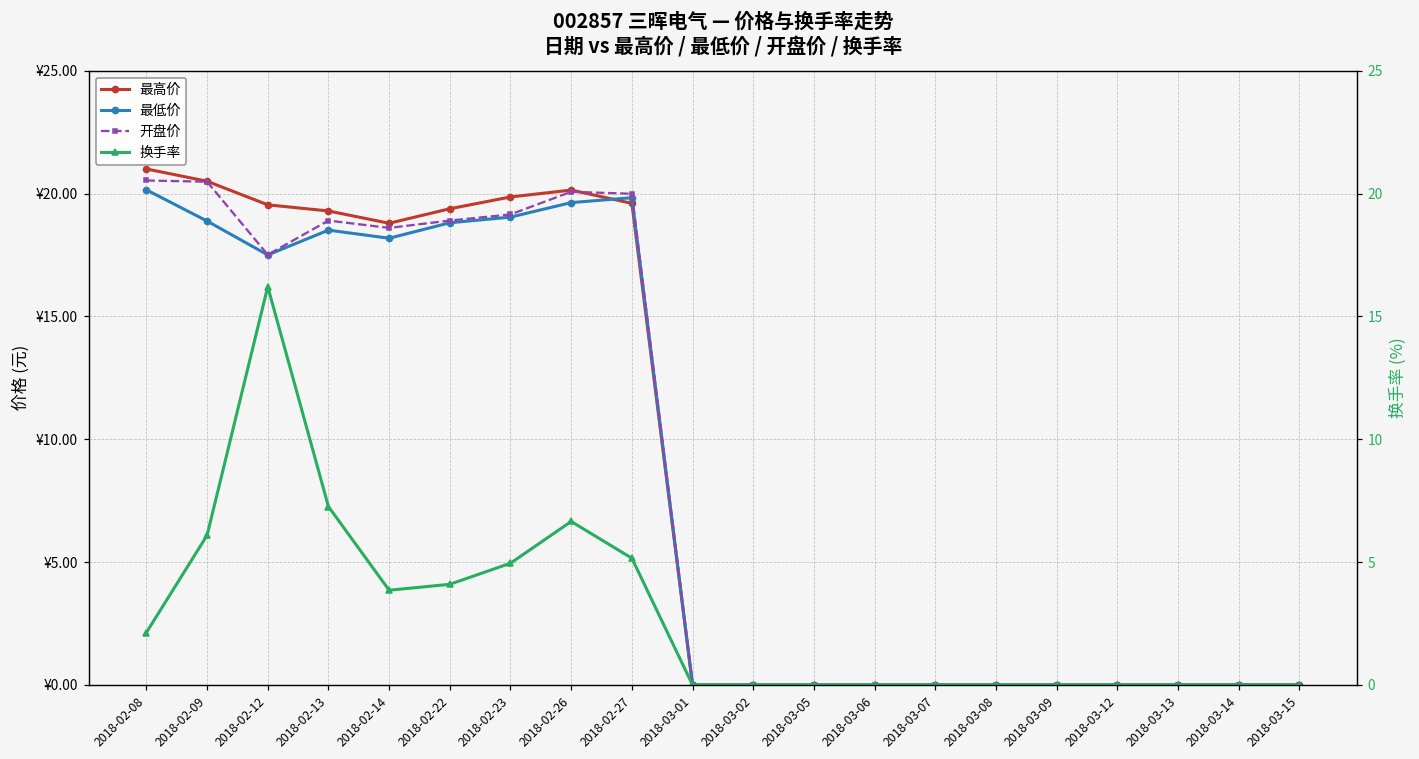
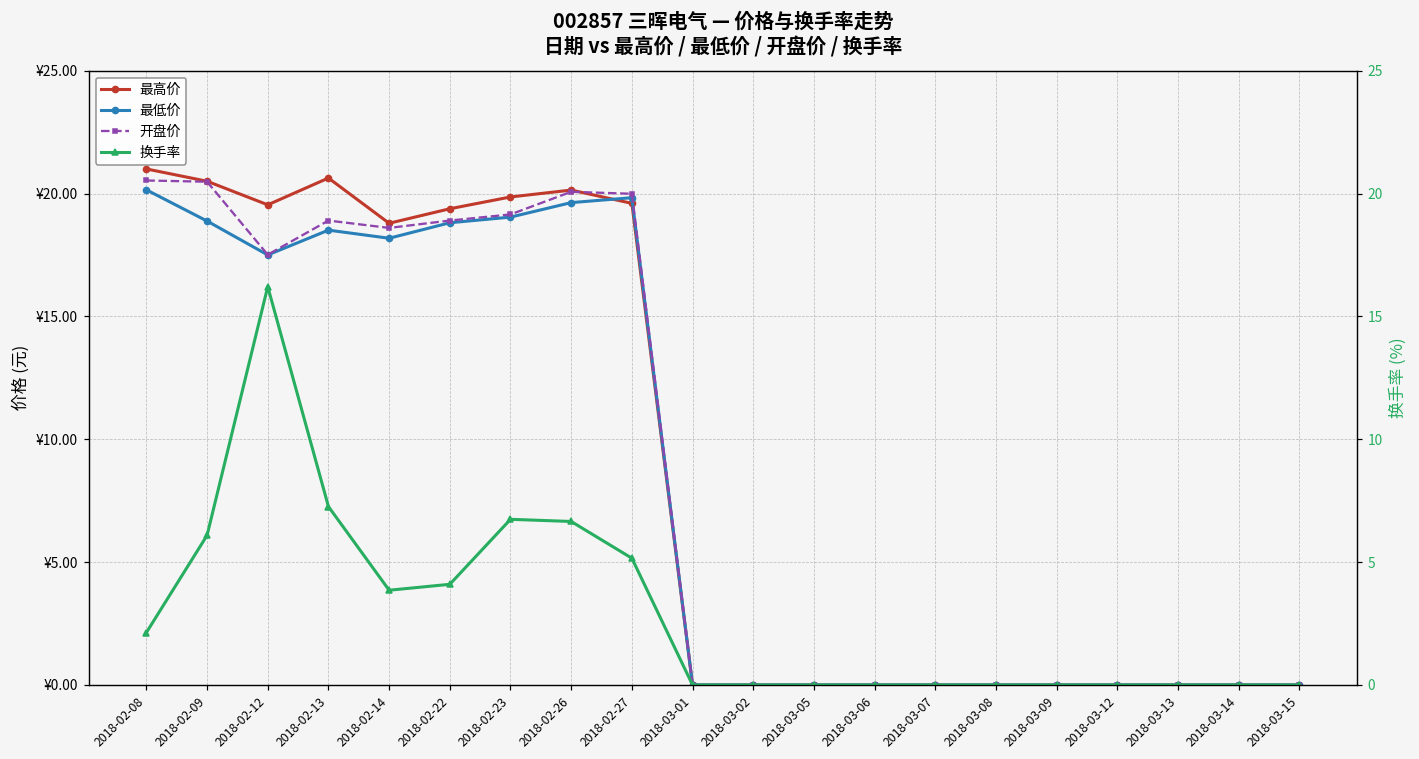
最高价, 2018-02-13: ¥19.3 -> ¥20.6
换手率, 2018-02-23: 5.0 -> 6.7
